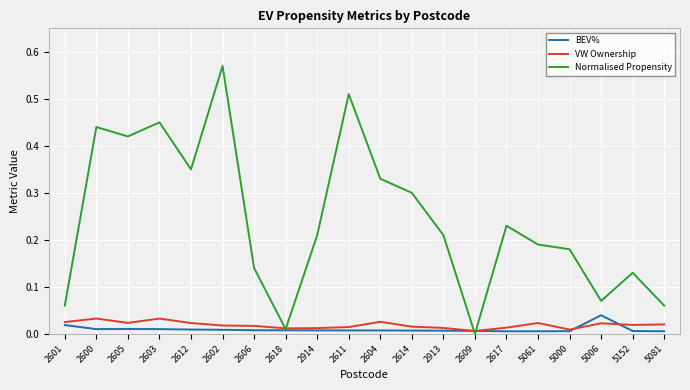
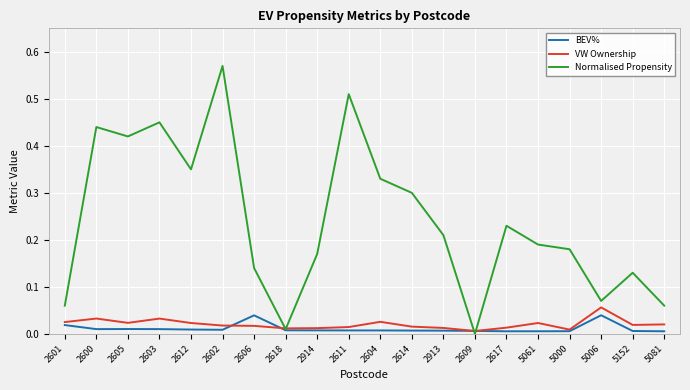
BEV%, 2606: 0.01 -> 0.04
Normalised Propensity, 2914: 0.21 -> 0.17
VW Ownership, 5006: 0.02 -> 0.06
